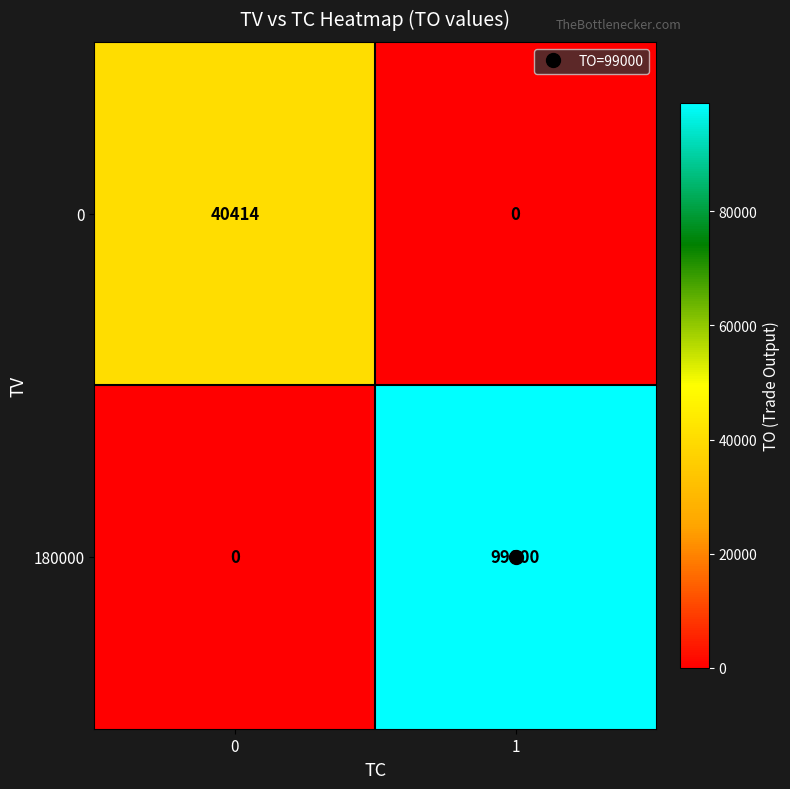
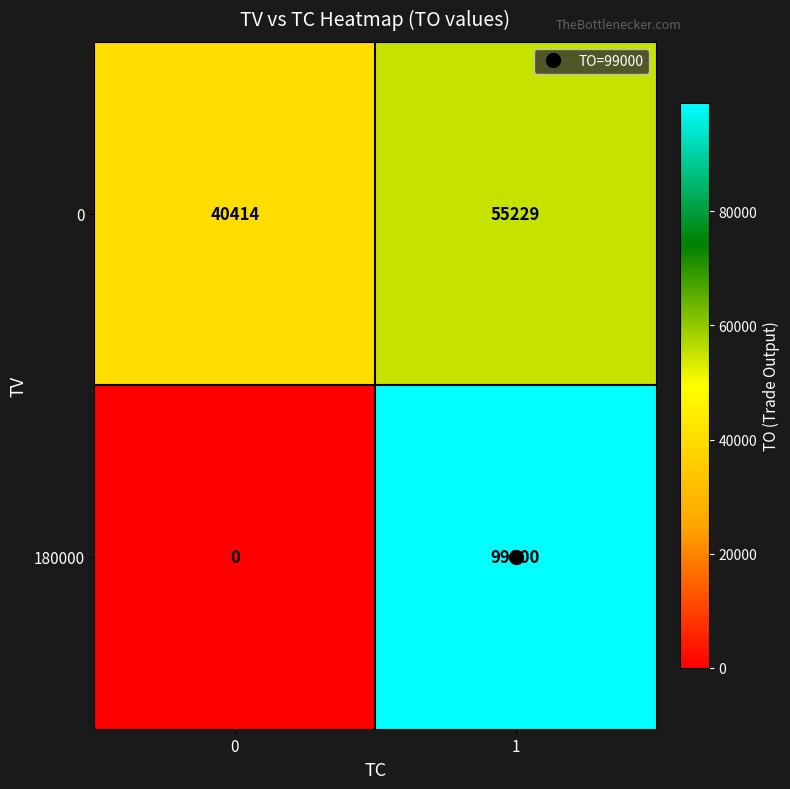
0, 1: 0 -> 55229
